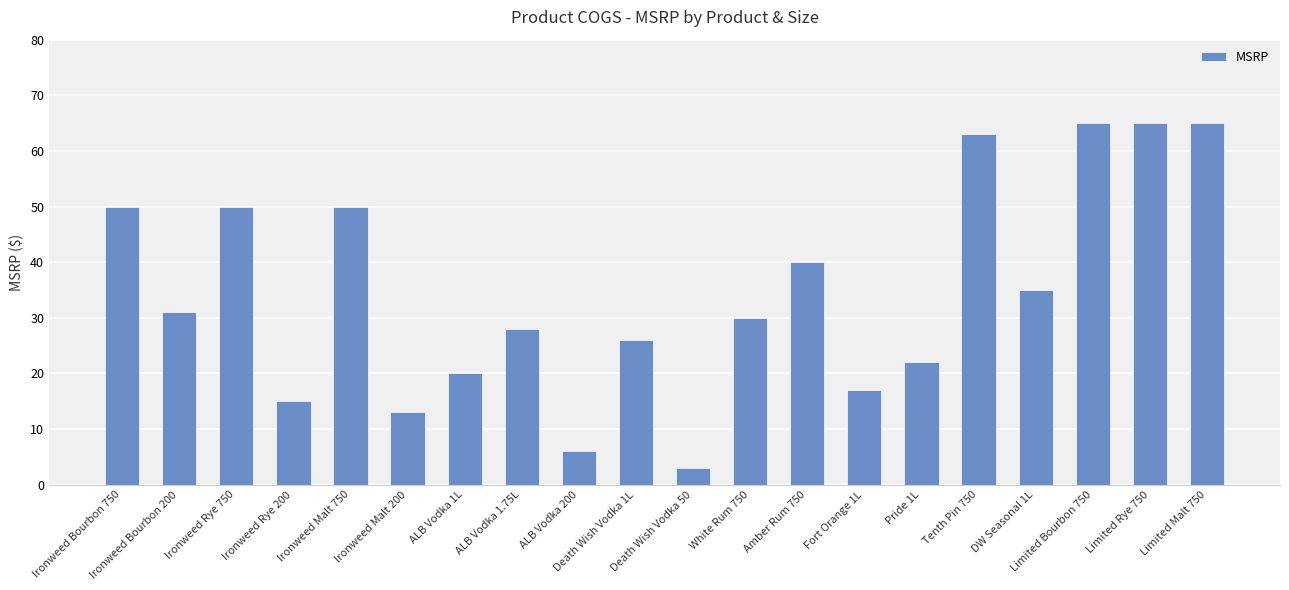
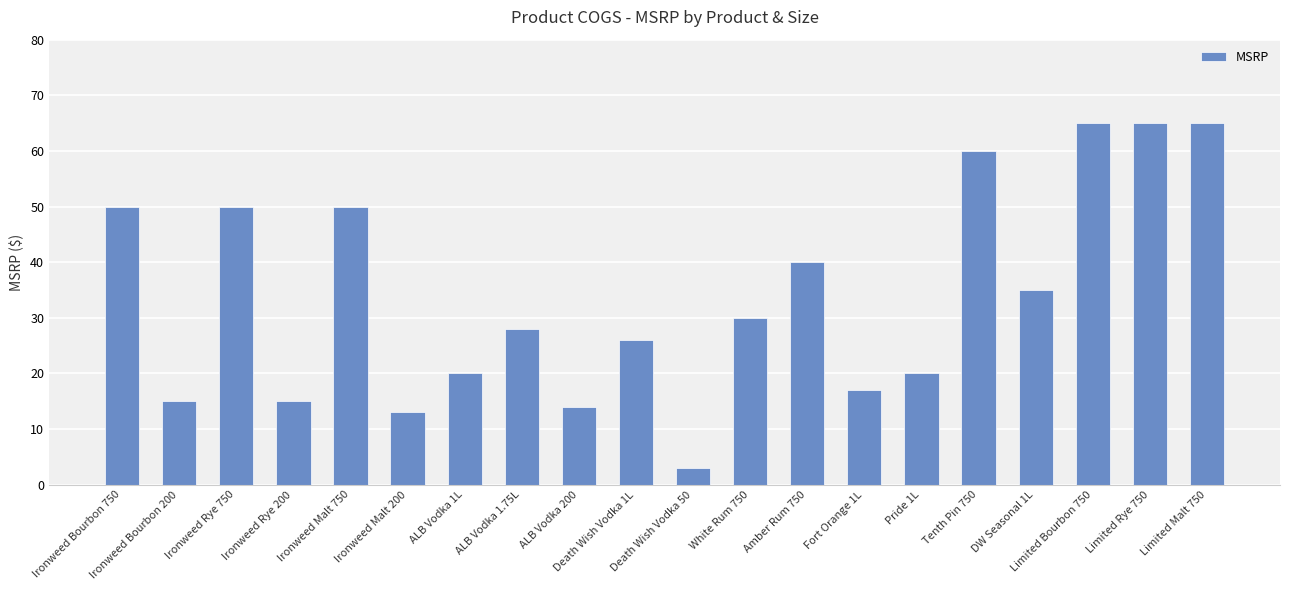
Ironweed Bourbon 200: 31 -> 15
ALB Vodka 200: 6 -> 14
Pride 1L: 22 -> 20
Tenth Pin 750: 63 -> 60
